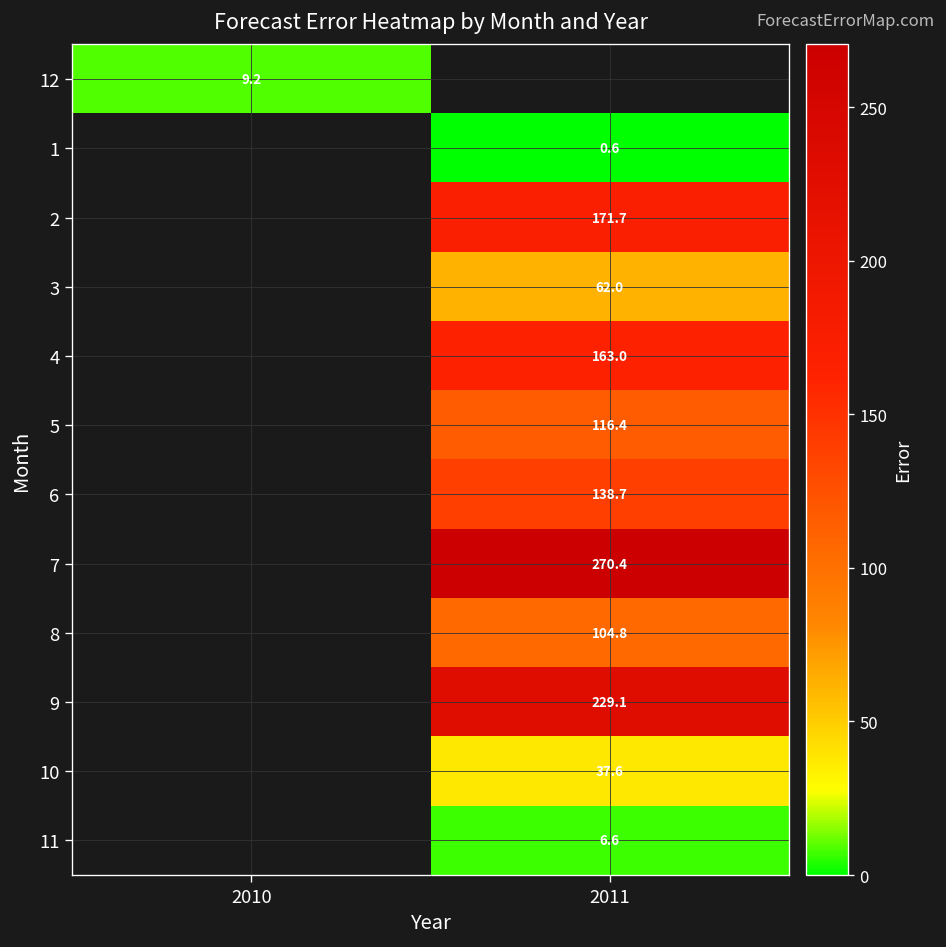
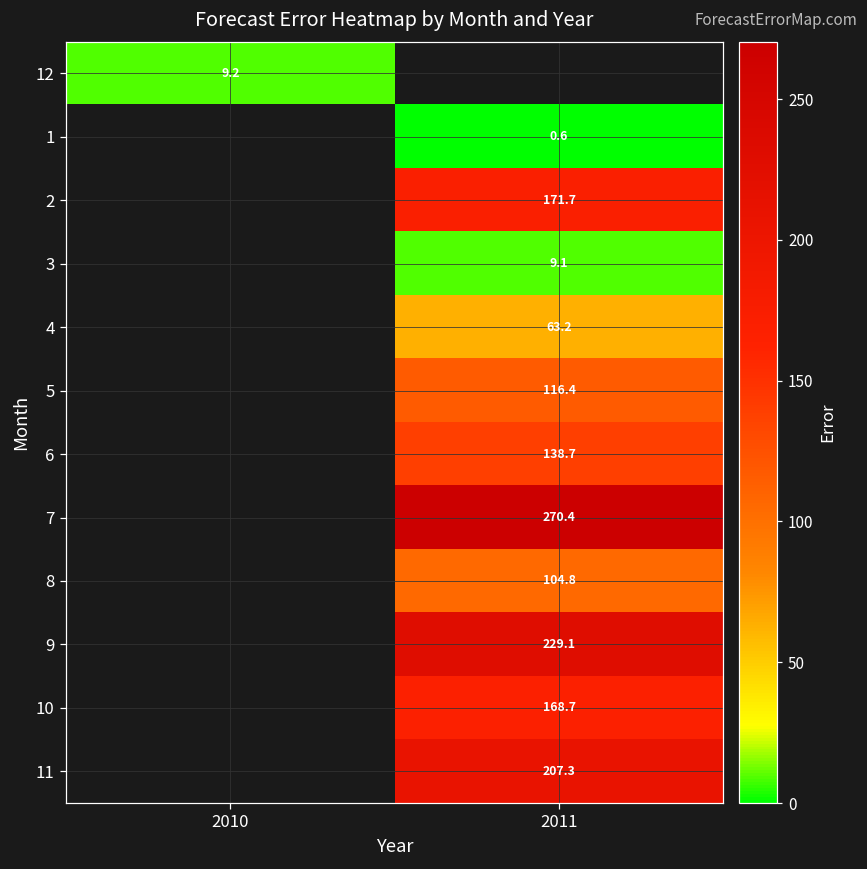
3, 2011: 62.0 -> 9.1
4, 2011: 163.0 -> 63.2
10, 2011: 37.6 -> 168.7
11, 2011: 6.6 -> 207.3
